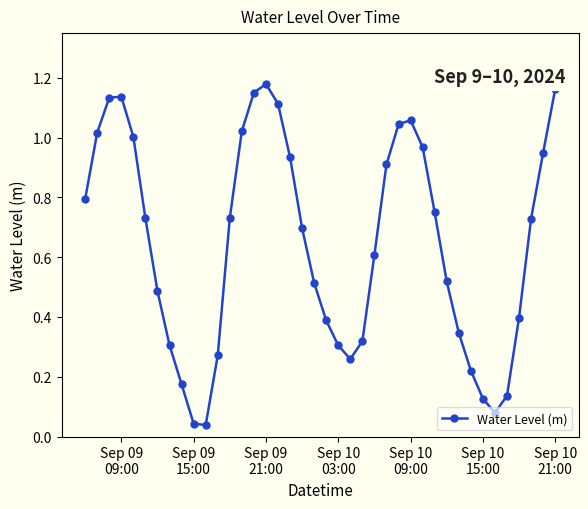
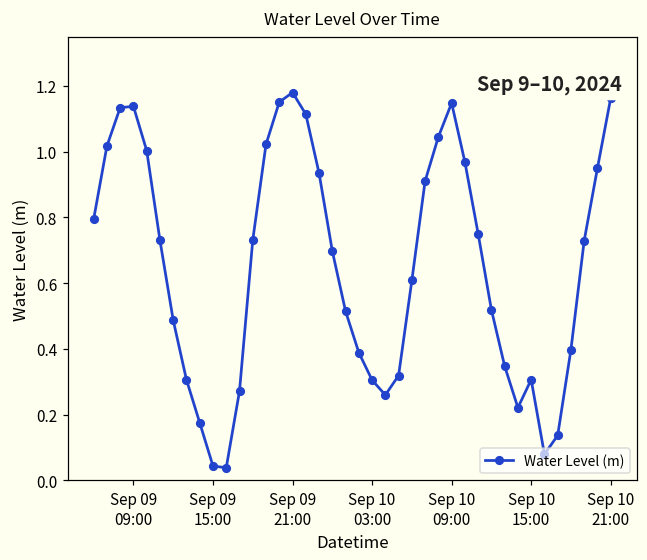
Sep 10 09:00: 1.06 -> 1.15
Sep 10 15:00: 0.13 -> 0.31
